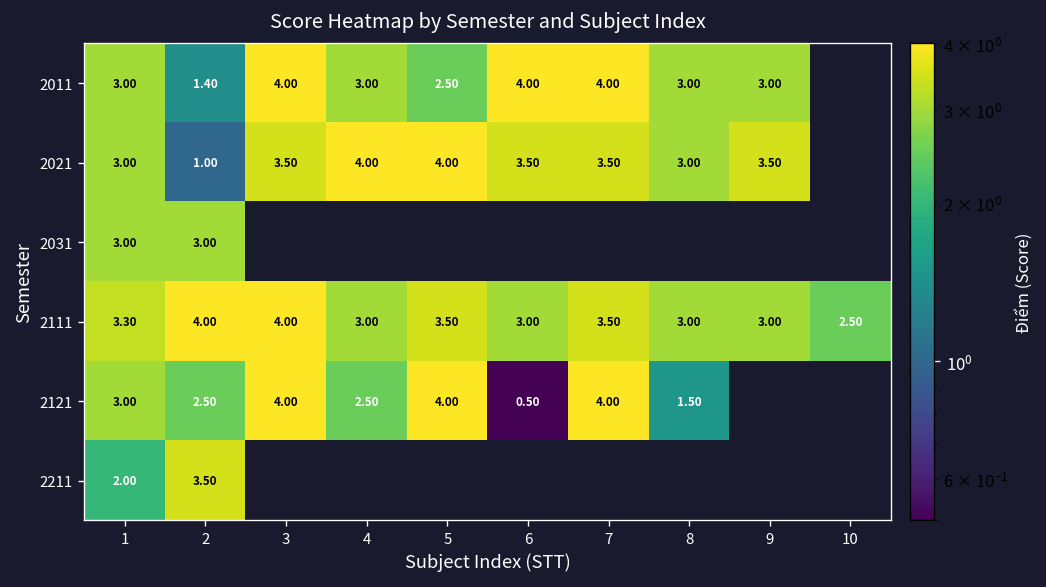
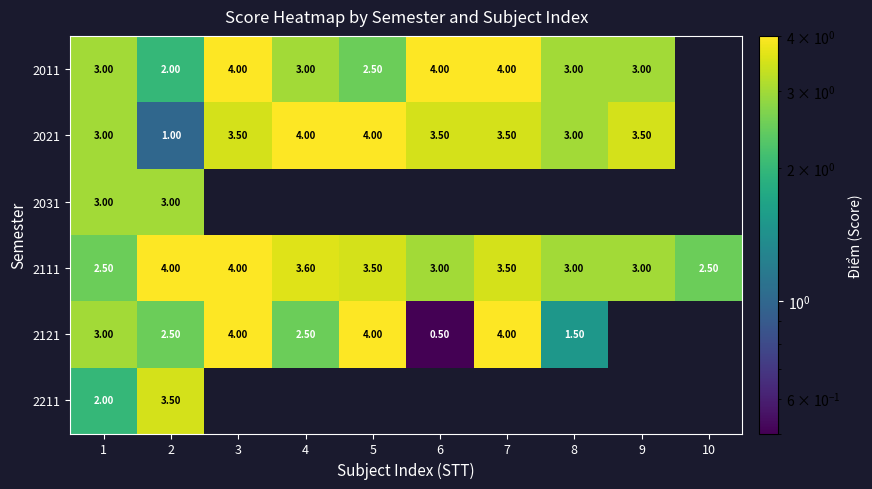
2011, 2: 1.40 -> 2.00
2111, 1: 3.30 -> 2.50
2111, 4: 3.00 -> 3.60
